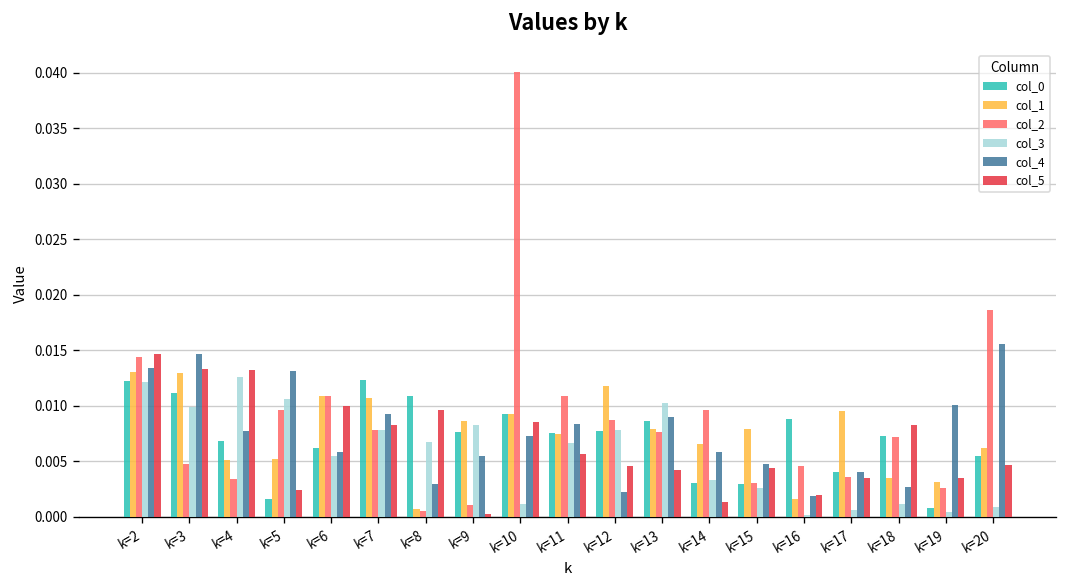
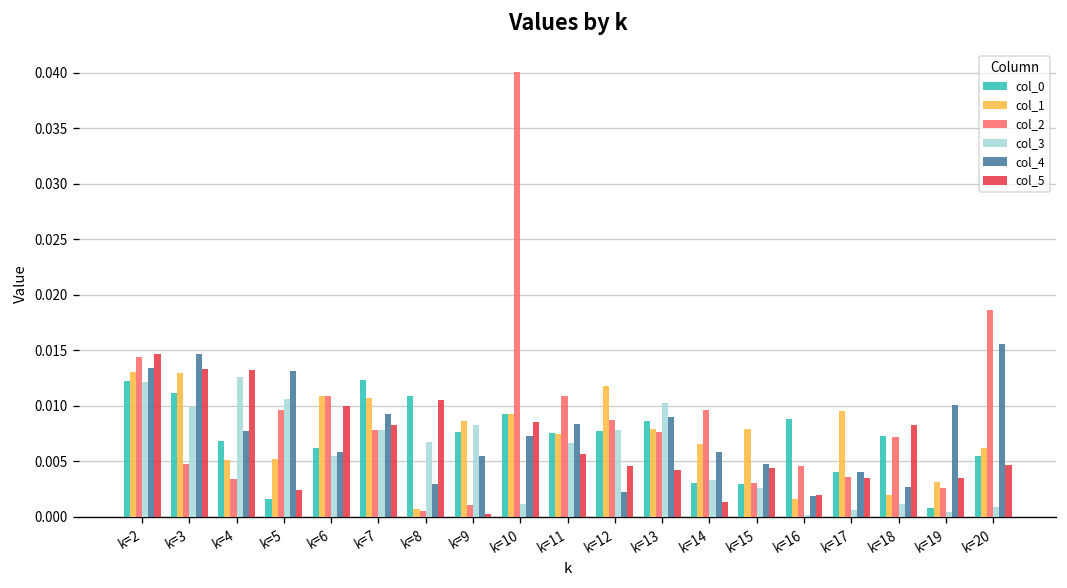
col_5, k=8: 0.010 -> 0.011
col_1, k=18: 0.004 -> 0.002
